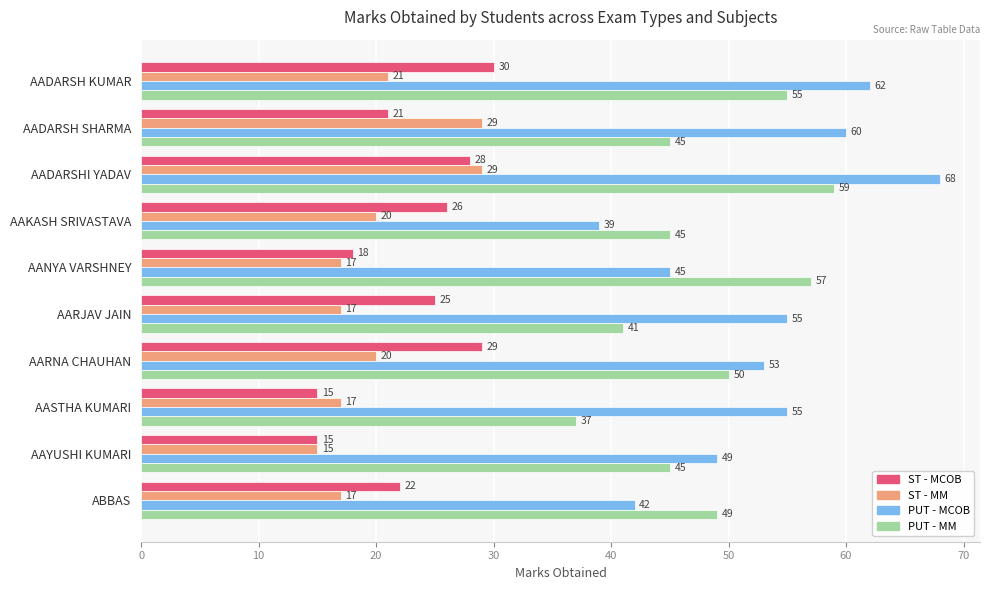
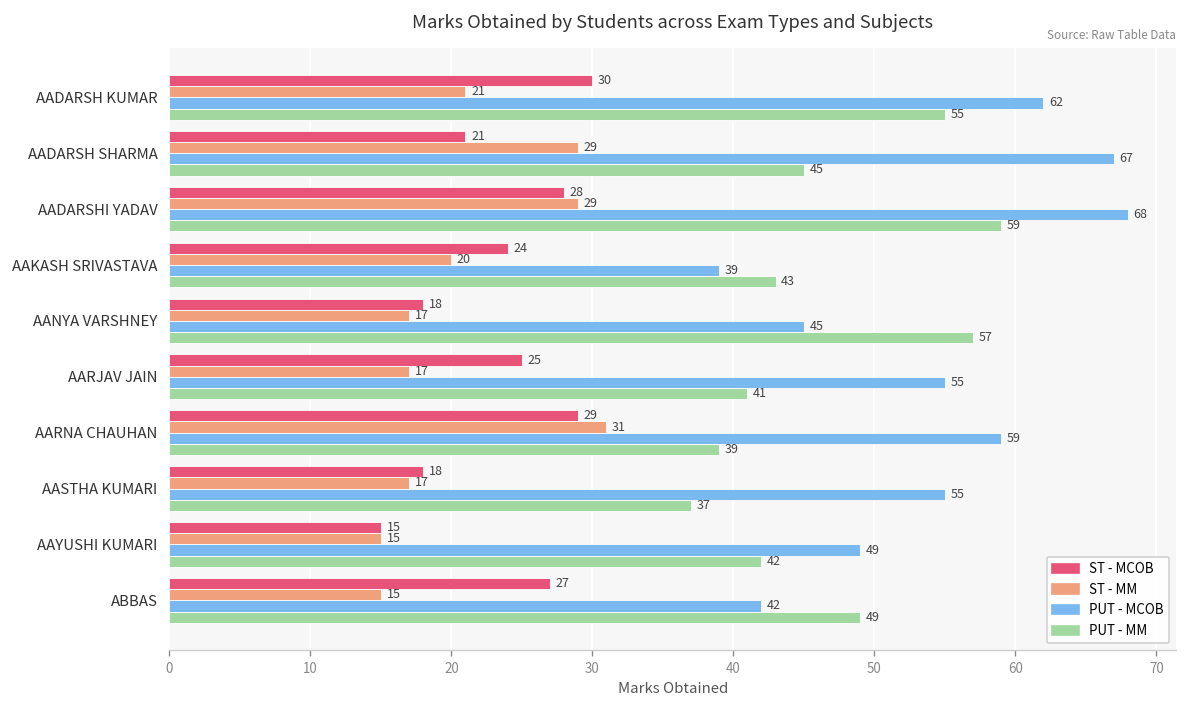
PUT - MCOB, AADARSH SHARMA: 60 -> 67
ST - MCOB, AAKASH SRIVASTAVA: 26 -> 24
PUT - MM, AAKASH SRIVASTAVA: 45 -> 43
ST - MM, AARNA CHAUHAN: 20 -> 31
PUT - MCOB, AARNA CHAUHAN: 53 -> 59
PUT - MM, AARNA CHAUHAN: 50 -> 39
ST - MCOB, AASTHA KUMARI: 15 -> 18
PUT - MM, AAYUSHI KUMARI: 45 -> 42
ST - MCOB, ABBAS: 22 -> 27
ST - MM, ABBAS: 17 -> 15
